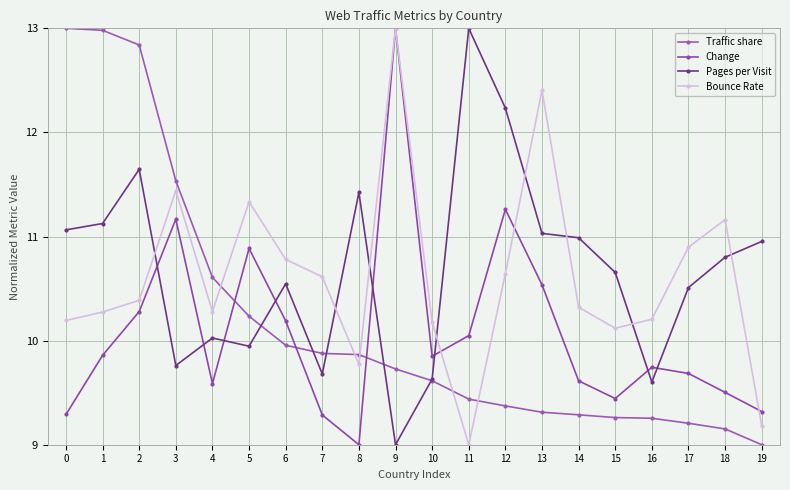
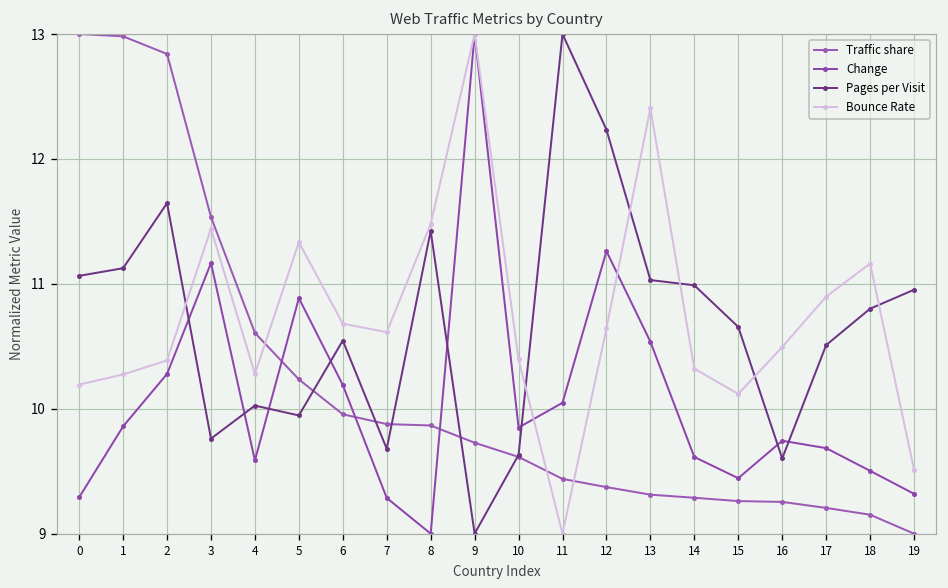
Bounce Rate, 6: 10.78 -> 10.68
Bounce Rate, 8: 9.77 -> 11.48
Bounce Rate, 10: 10.18 -> 10.39
Bounce Rate, 16: 10.21 -> 10.49
Bounce Rate, 19: 9.18 -> 9.51
